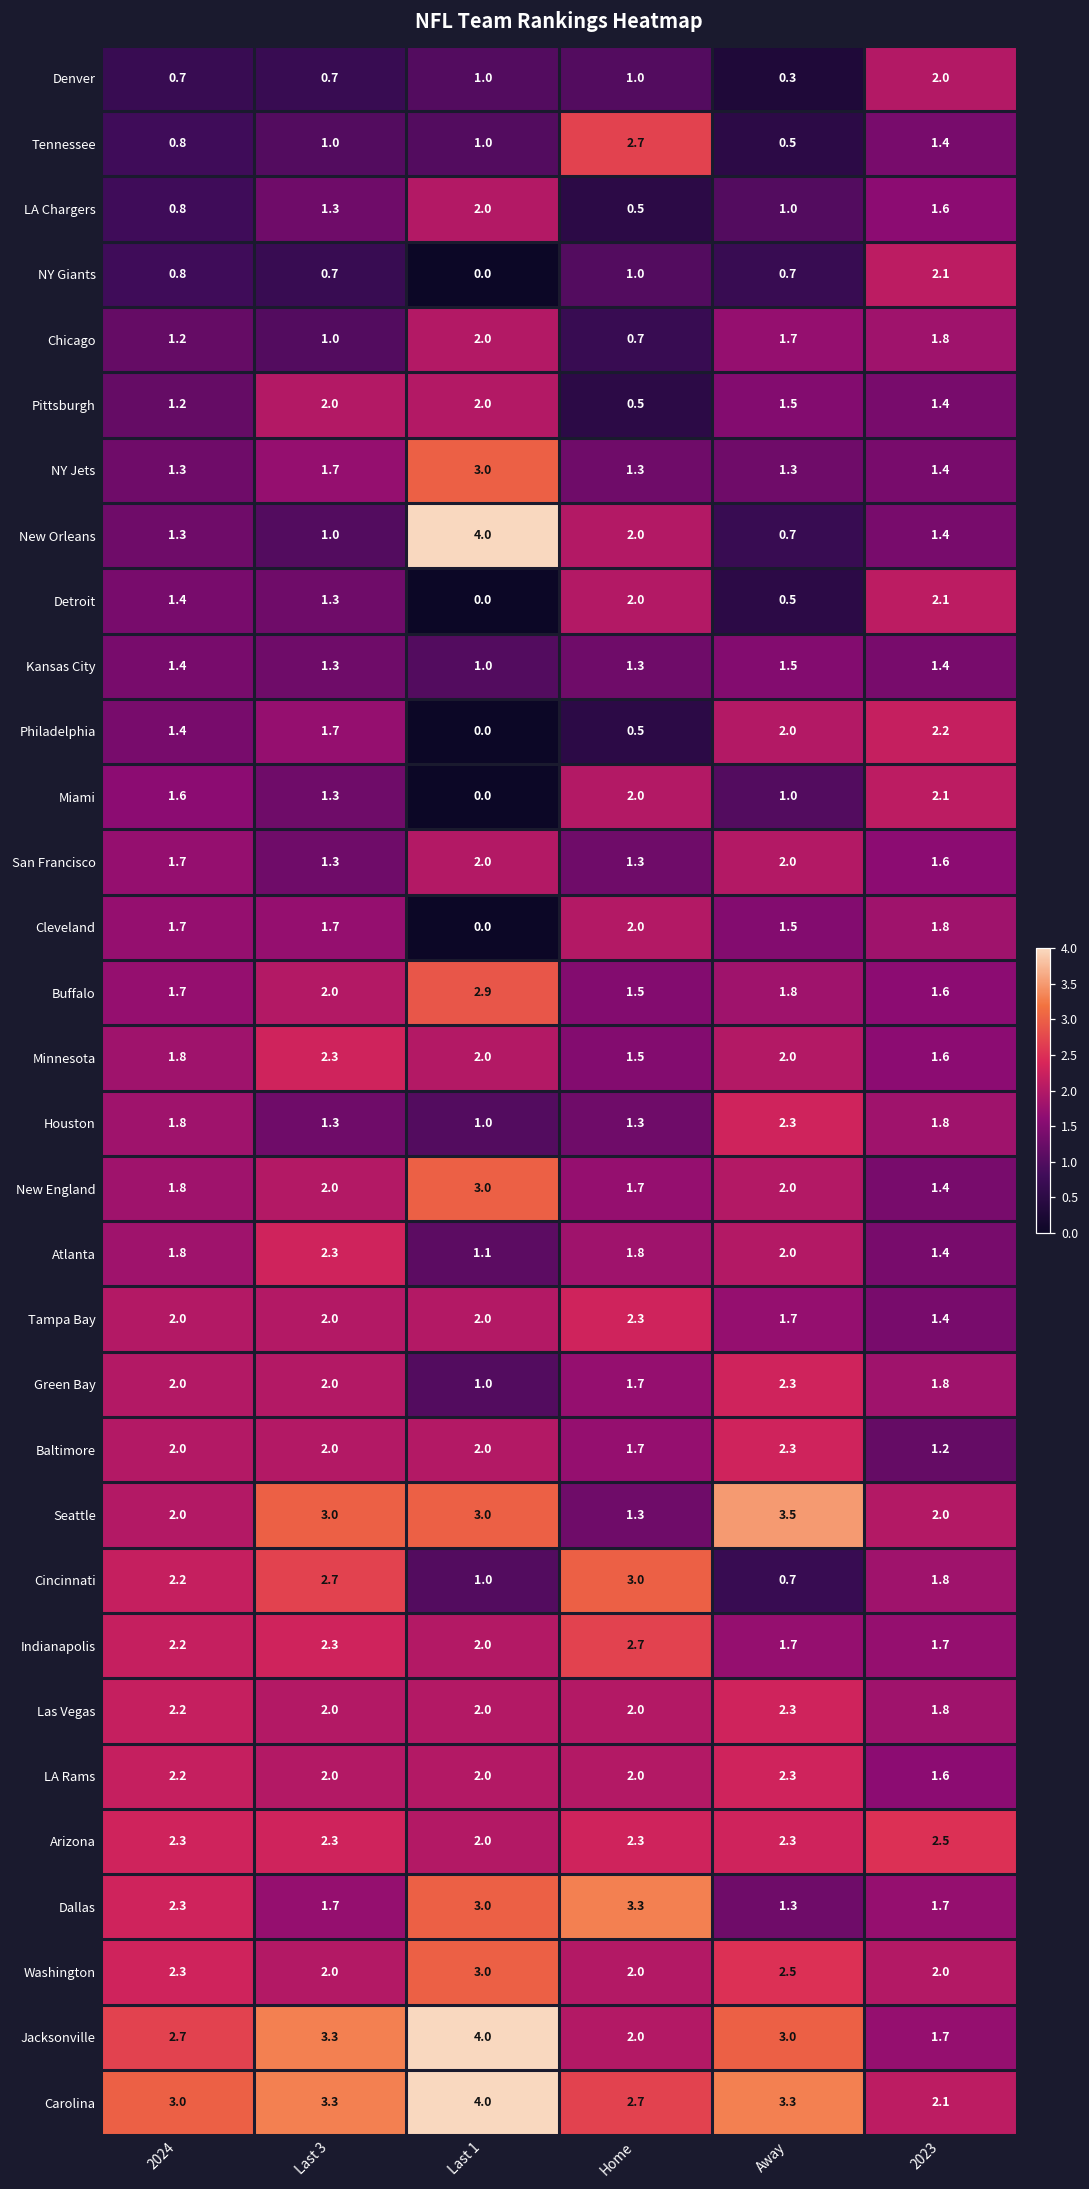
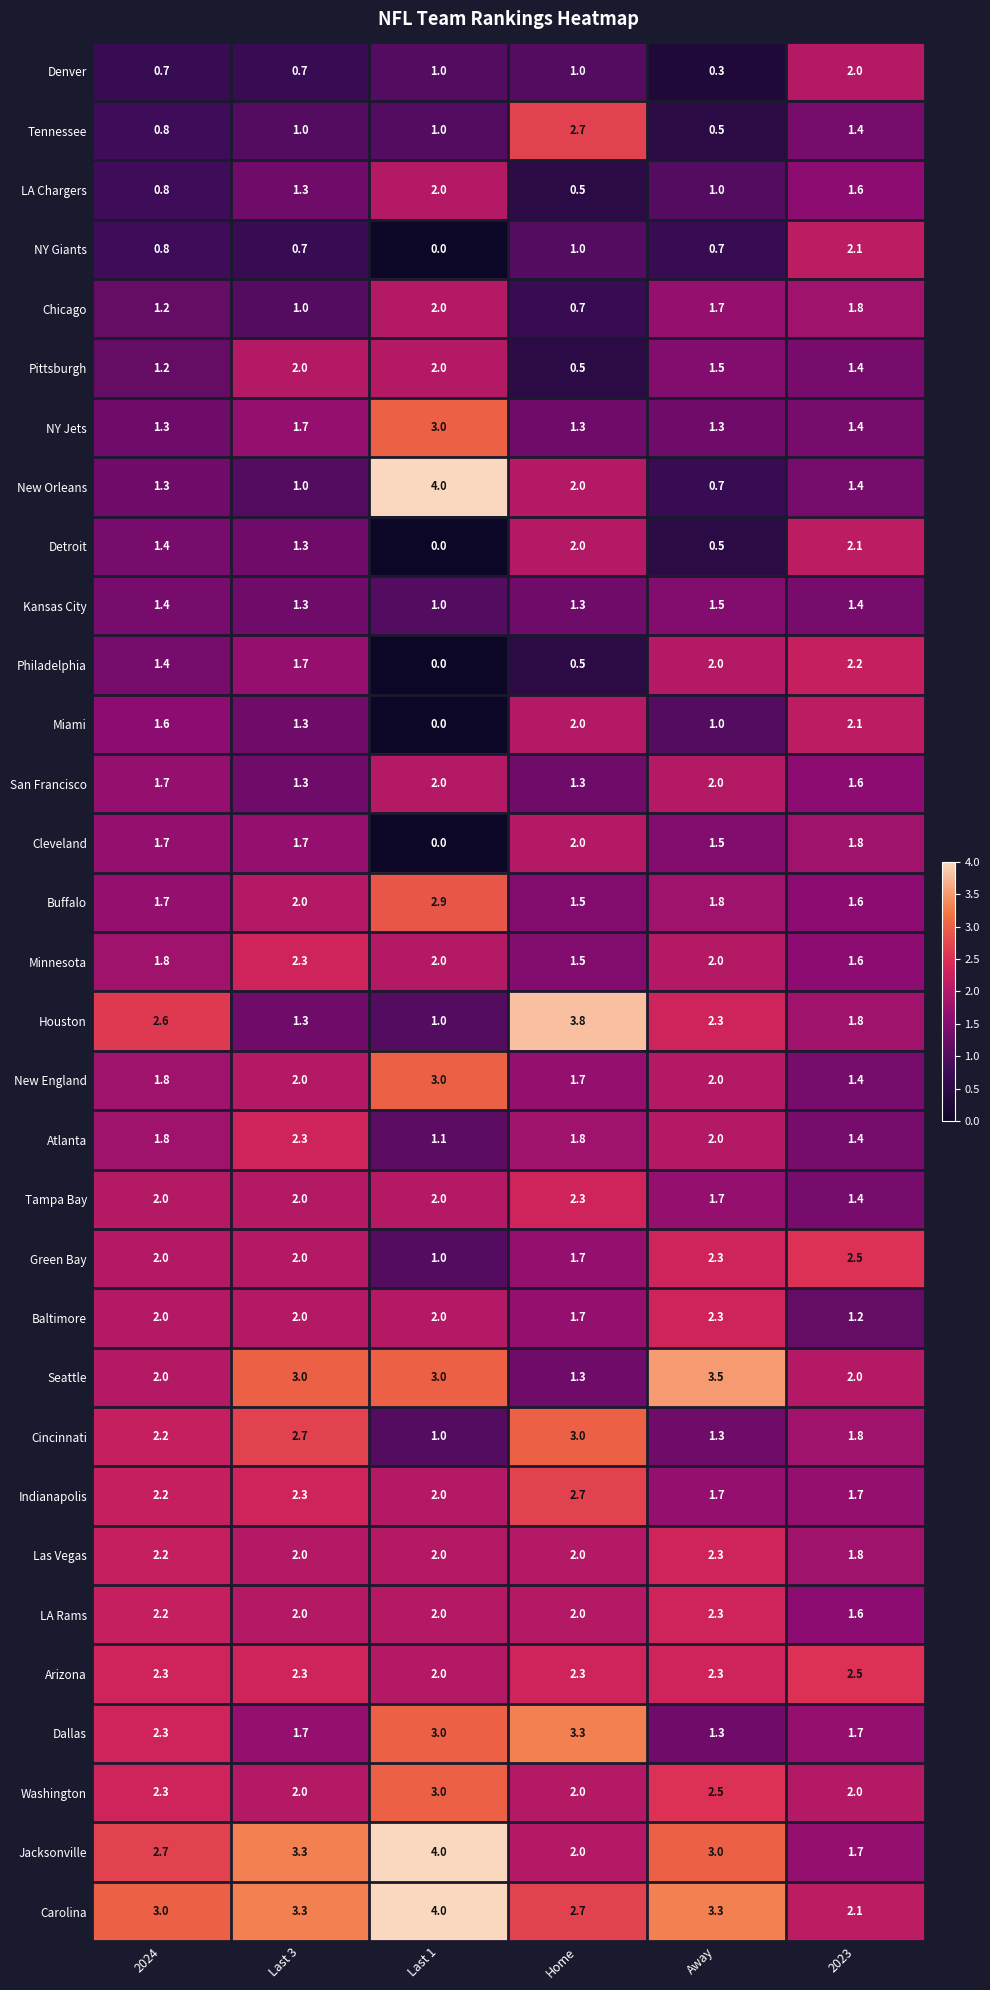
Houston, 2024: 1.8 -> 2.6
Houston, Home: 1.3 -> 3.8
Green Bay, 2023: 1.8 -> 2.5
Cincinnati, Away: 0.7 -> 1.3
